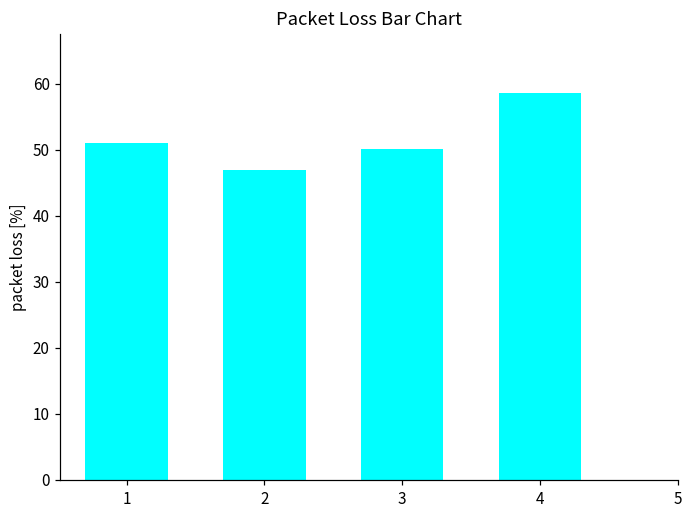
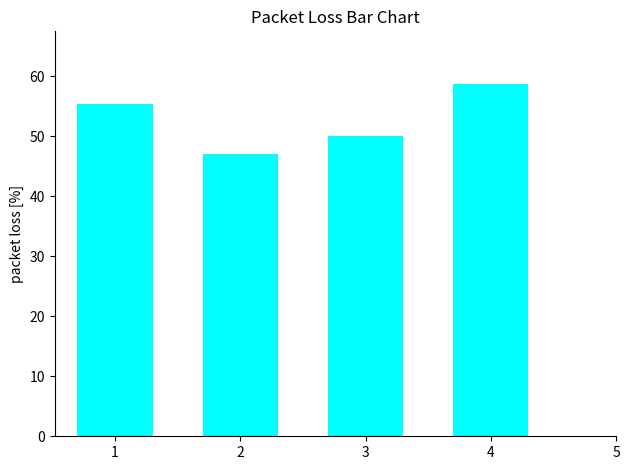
1: 51 -> 55
